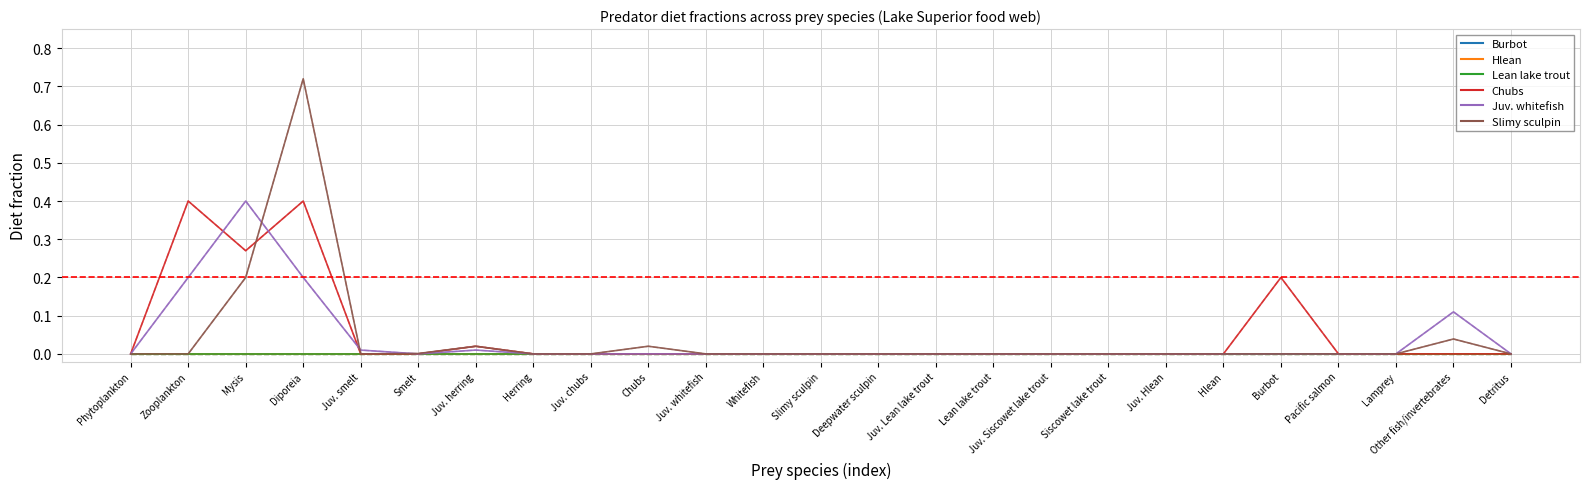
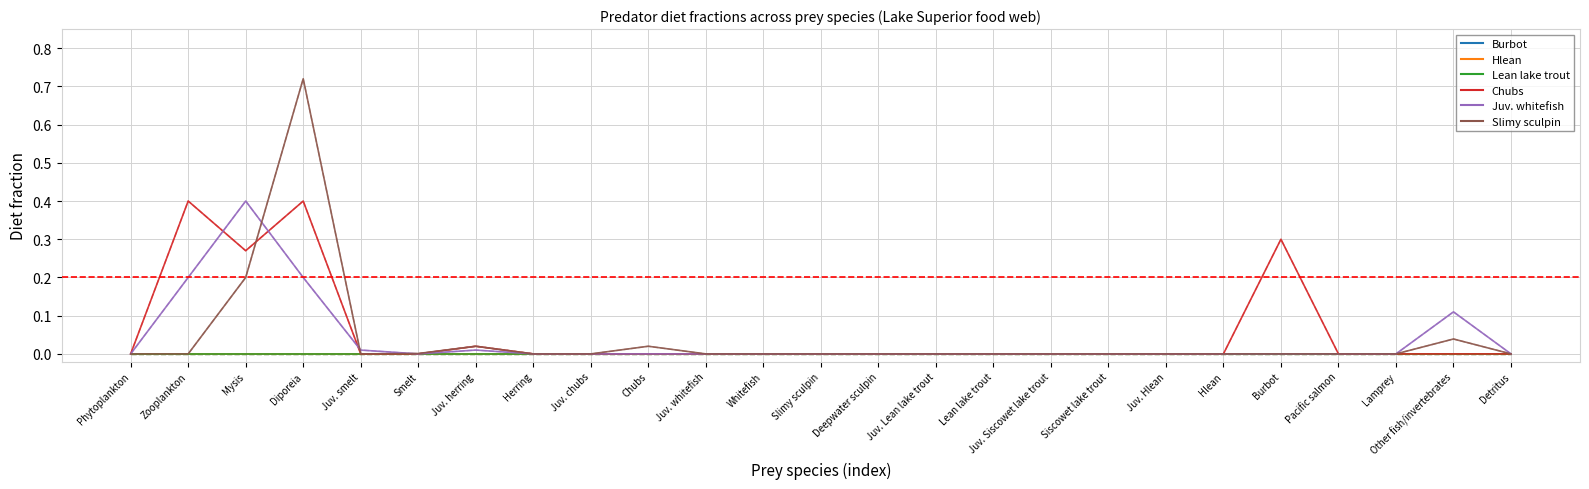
Chubs, Burbot: 0.2 -> 0.3
